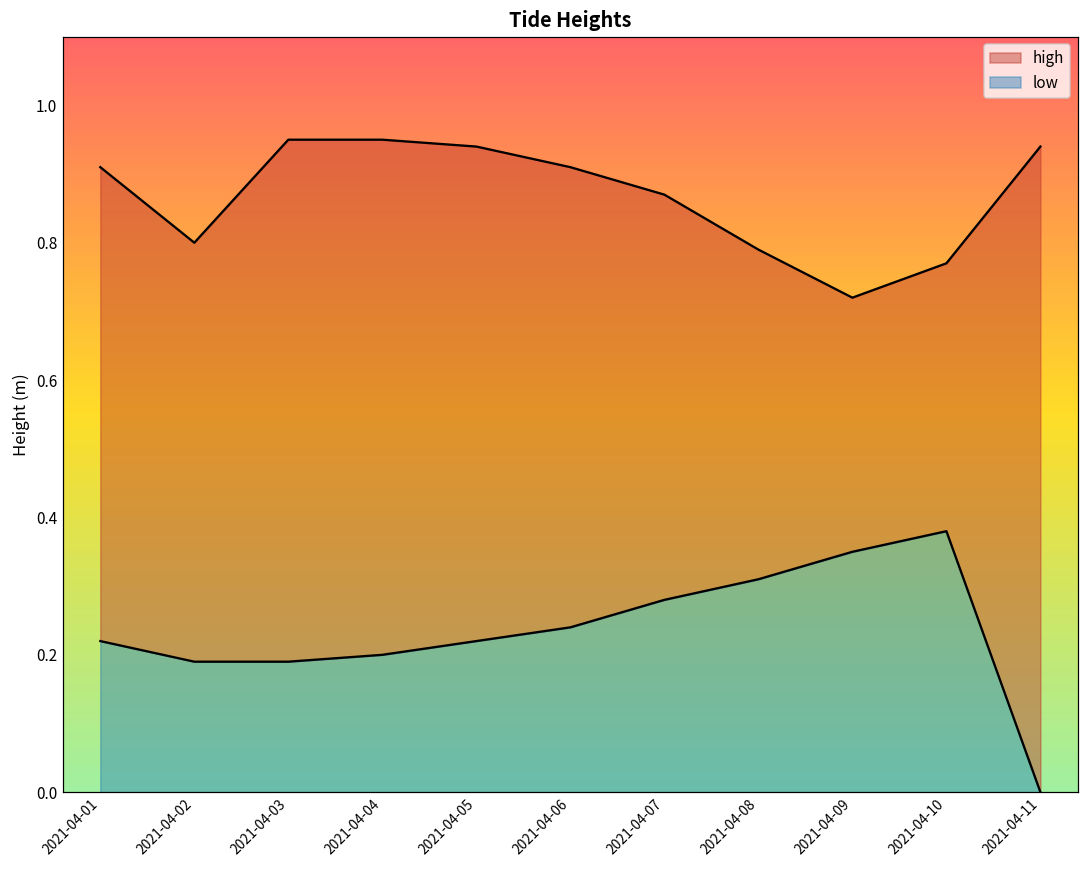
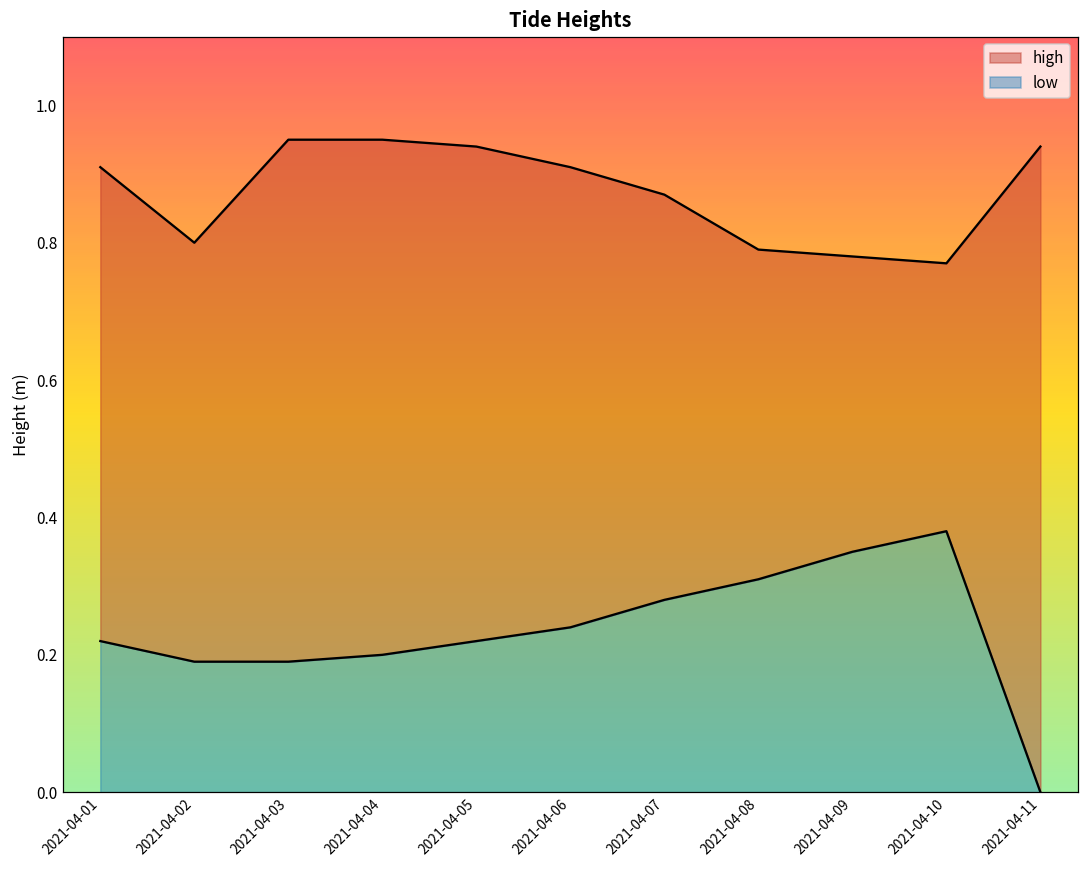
high, 2021-04-09: 0.72 -> 0.78
